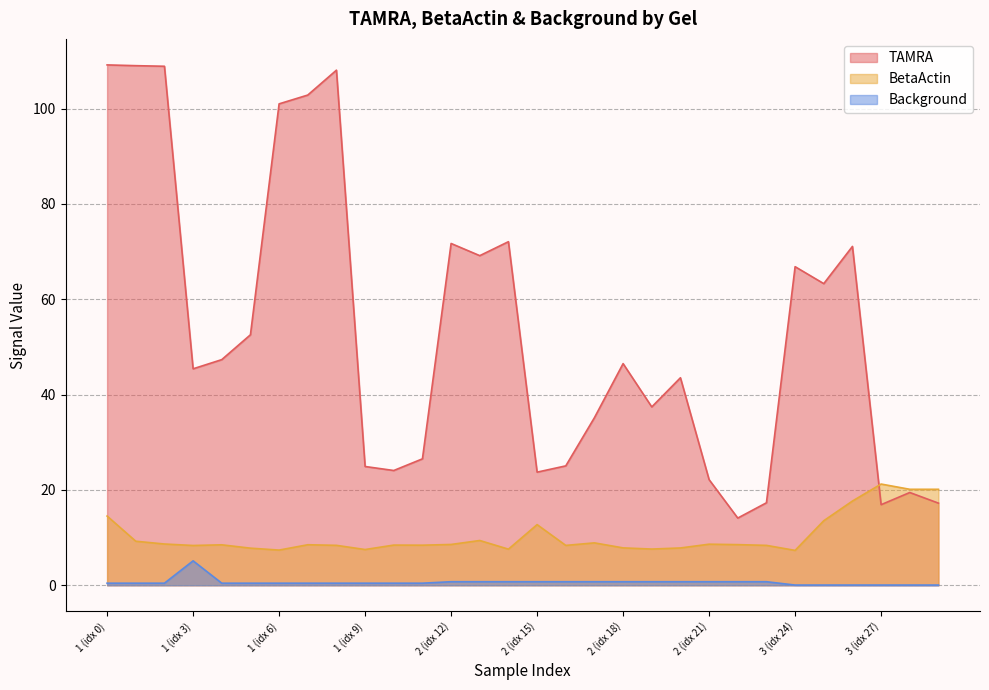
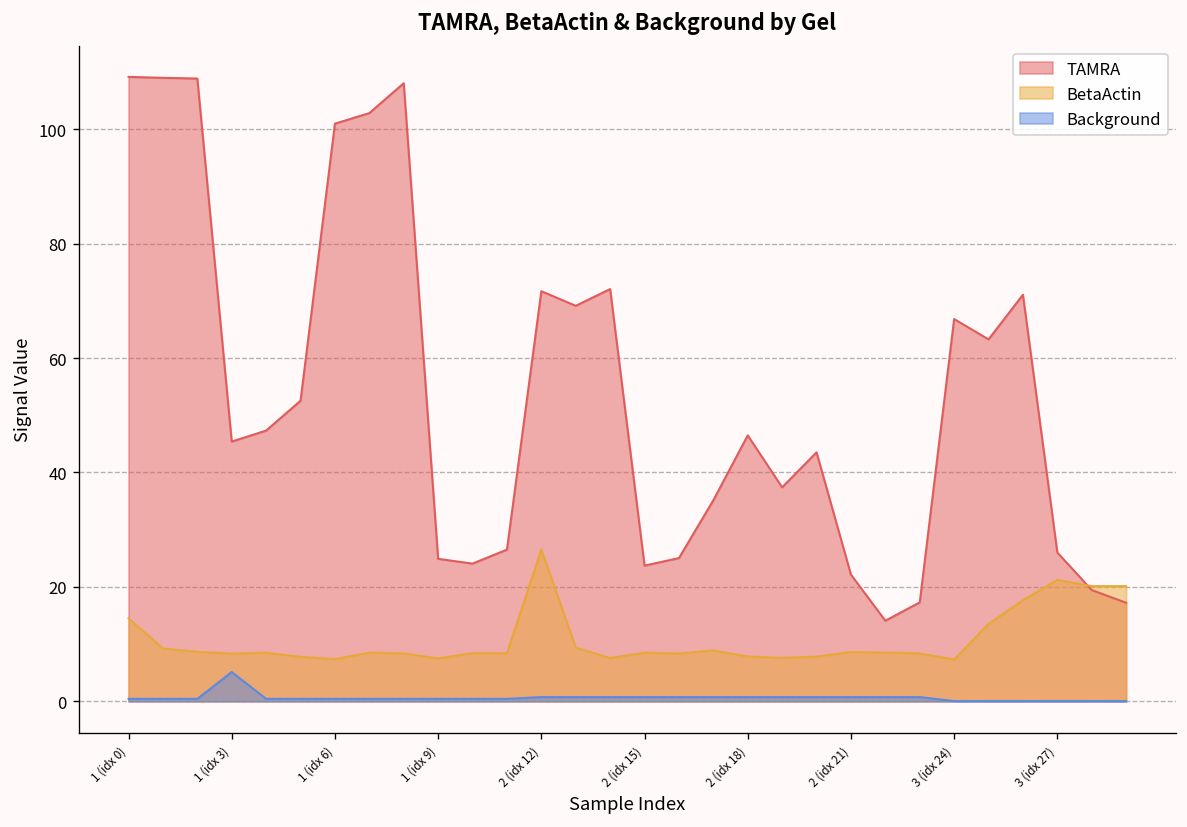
BetaActin, 2 (idx 12): 9 -> 27
BetaActin, 2 (idx 15): 13 -> 8
TAMRA, 3 (idx 27): 17 -> 26
